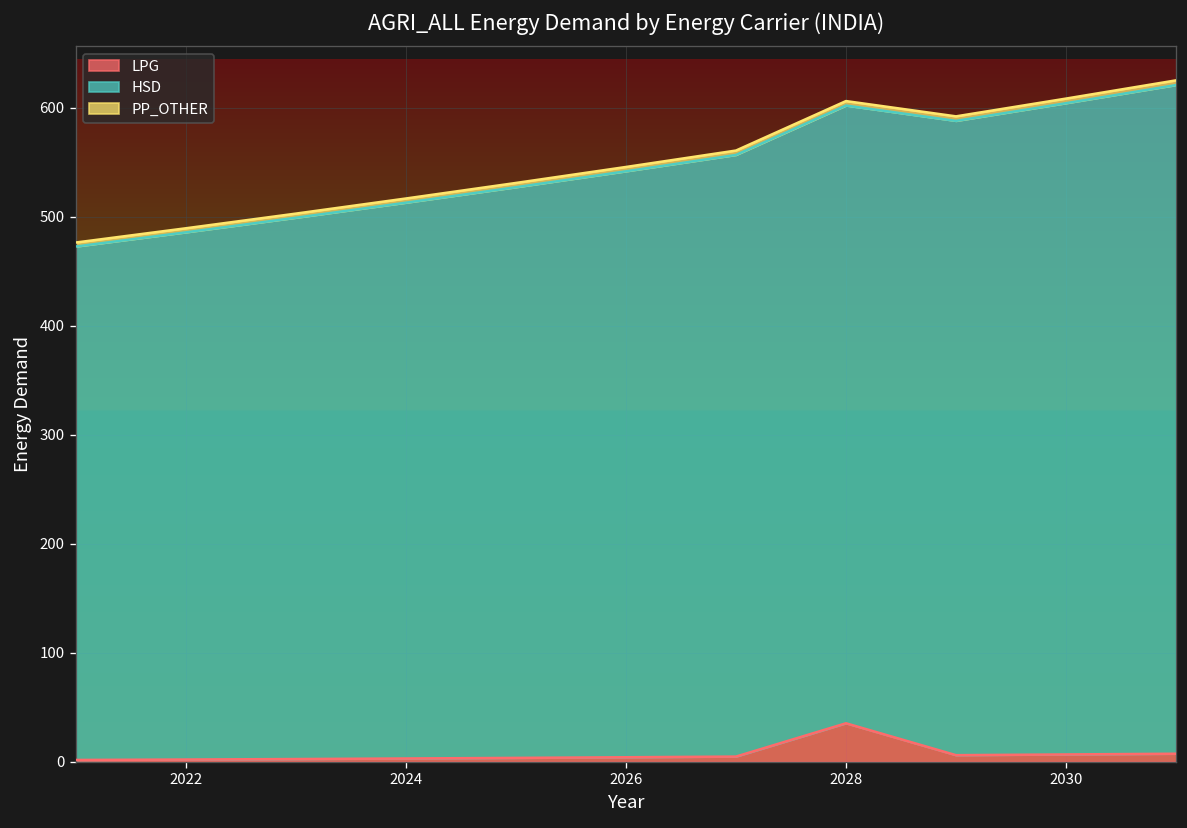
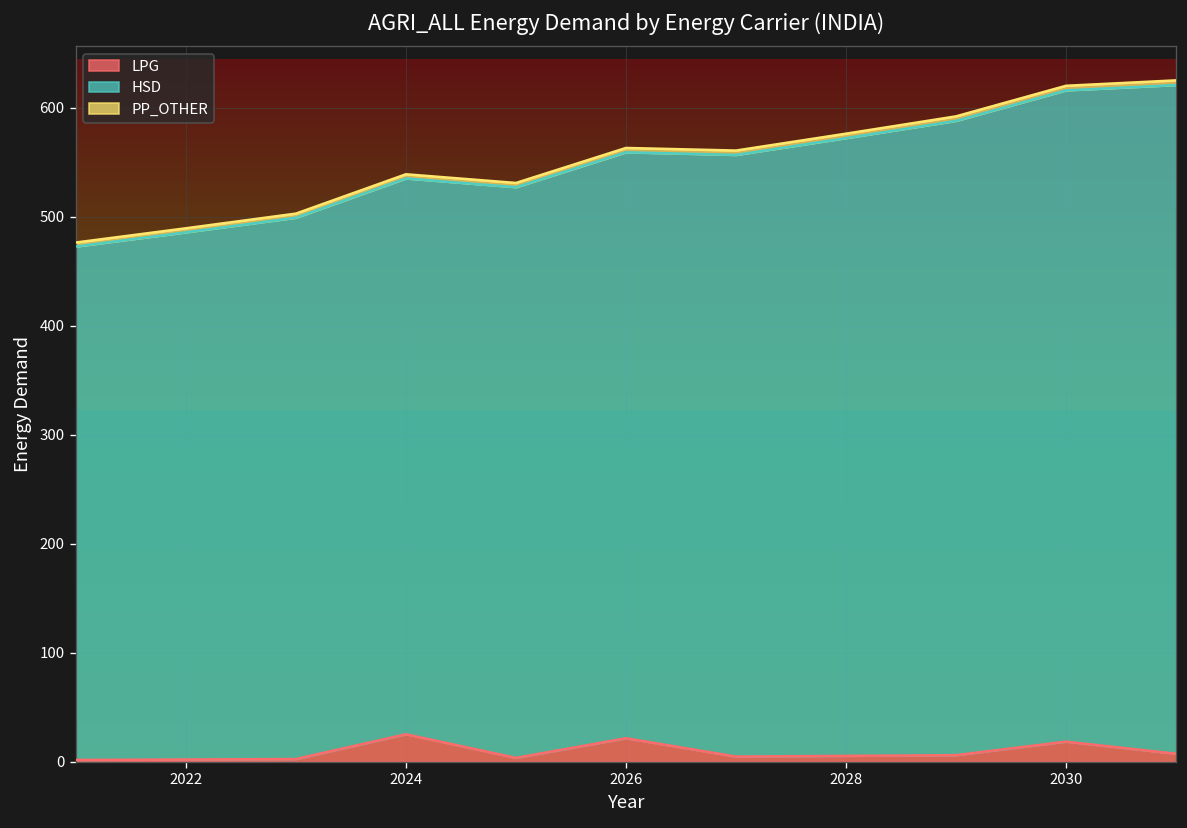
LPG, 2024: 0 -> 30
LPG, 2026: 0 -> 20
LPG, 2028: 40 -> 10
LPG, 2030: 10 -> 20
